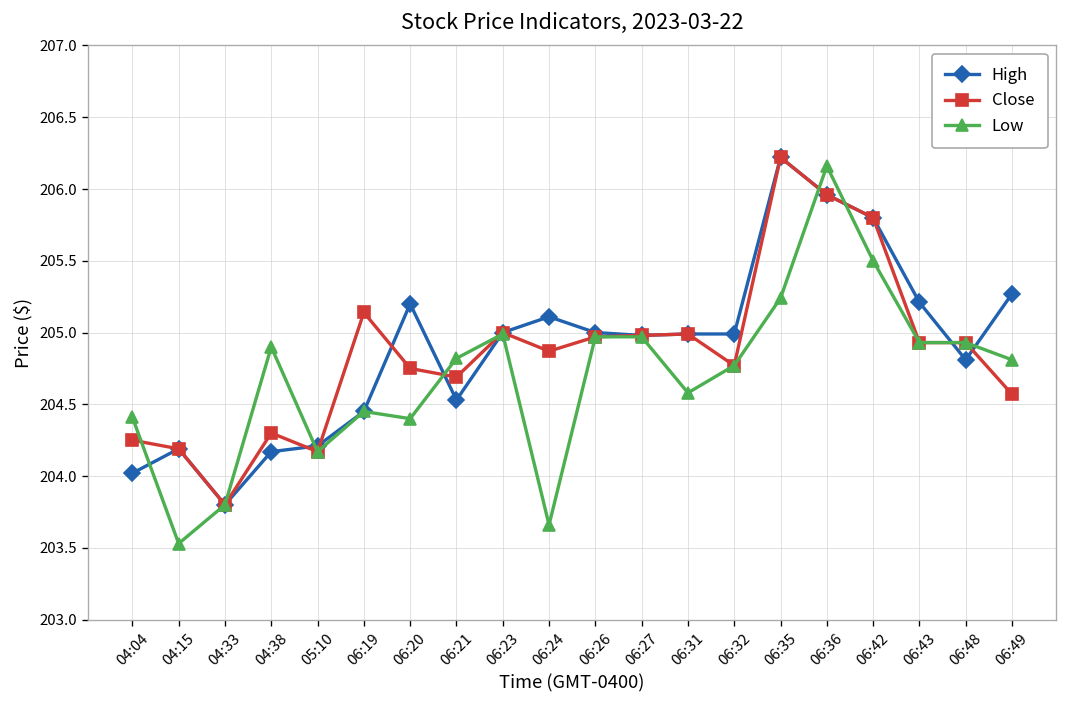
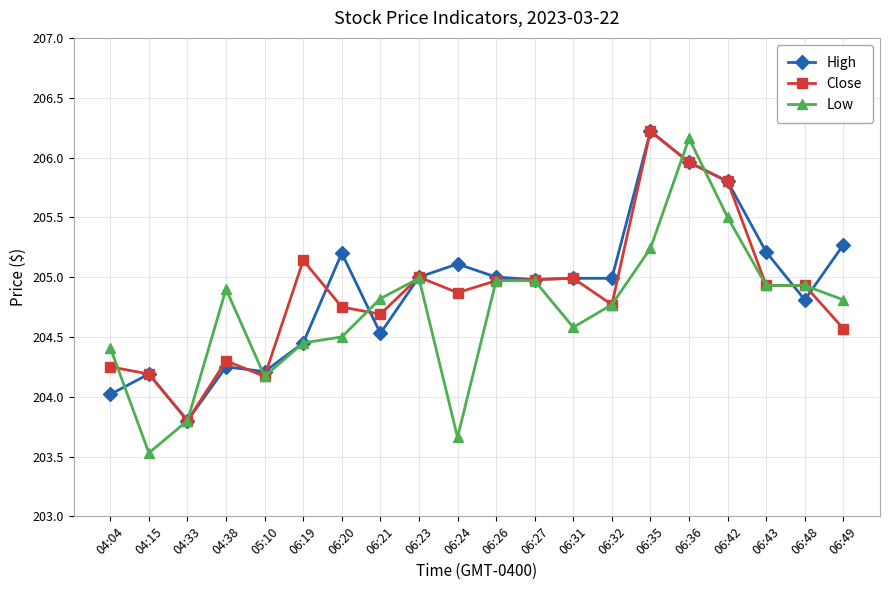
High, 04:38: 204.17 -> 204.25
Low, 06:20: 204.4 -> 204.5
